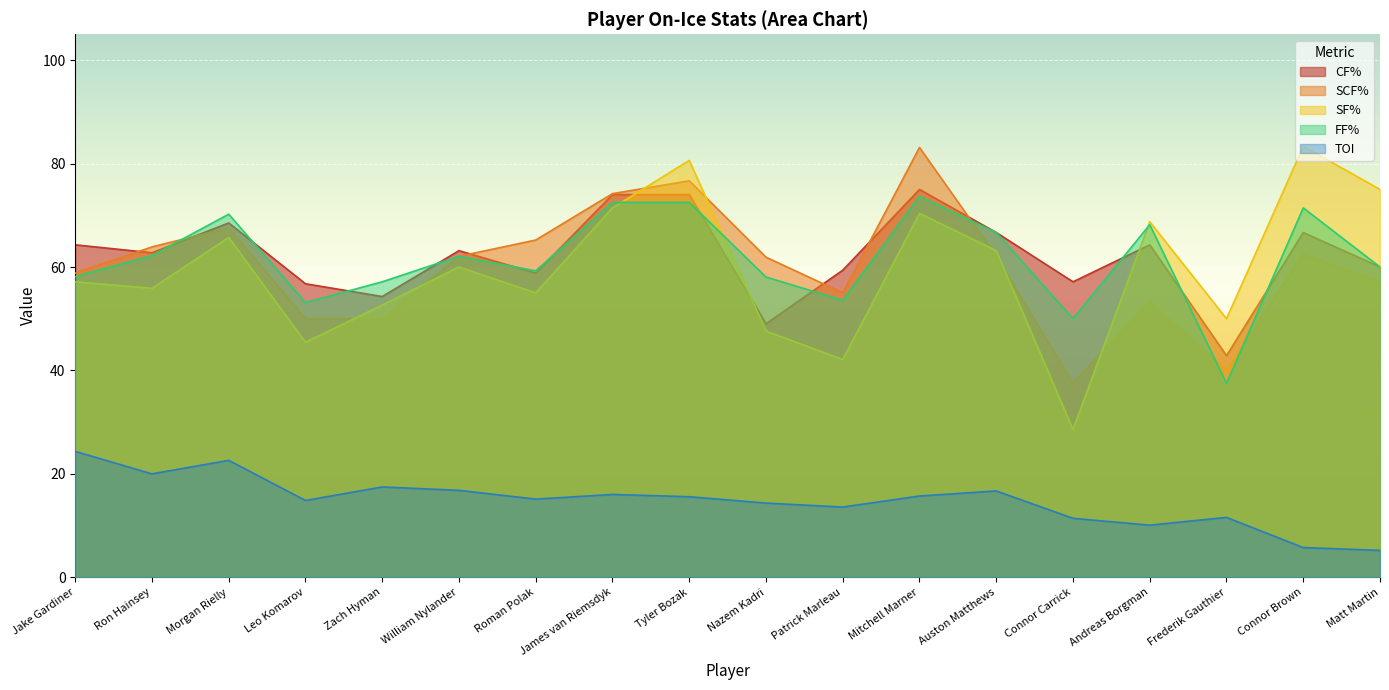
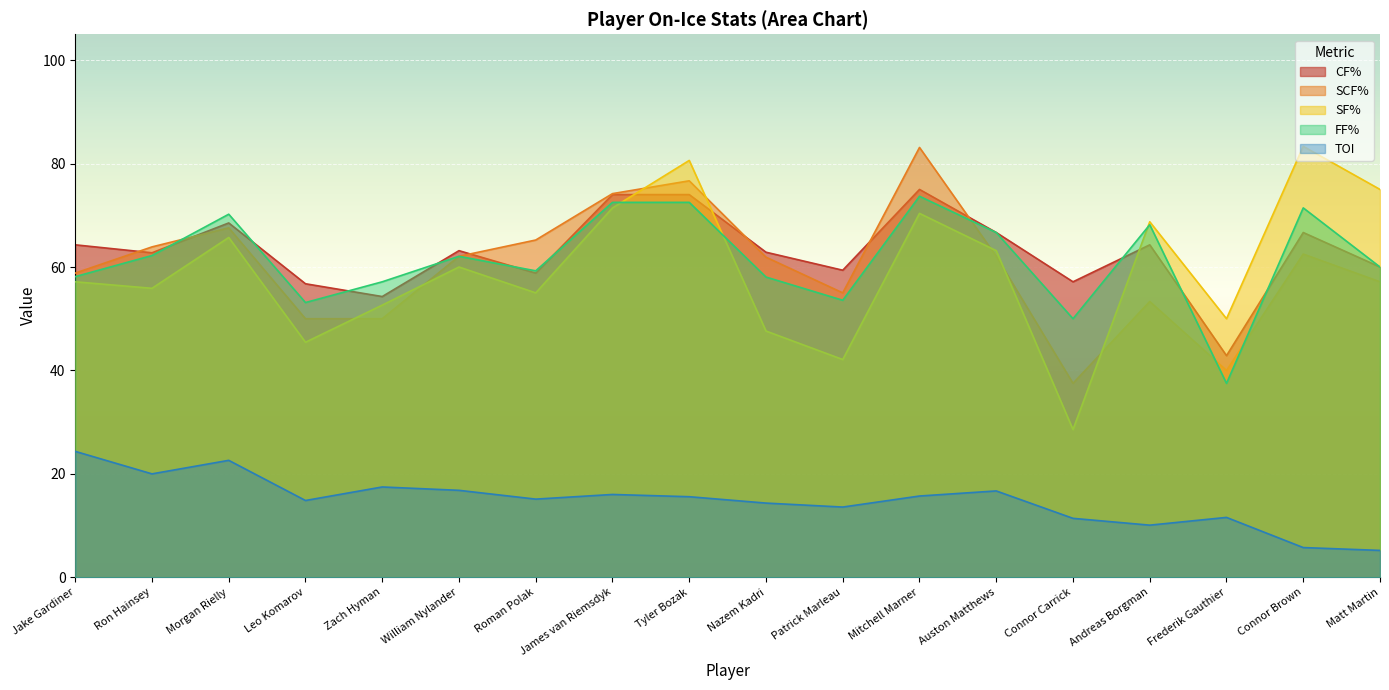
CF%, Nazem Kadri: 49 -> 63
